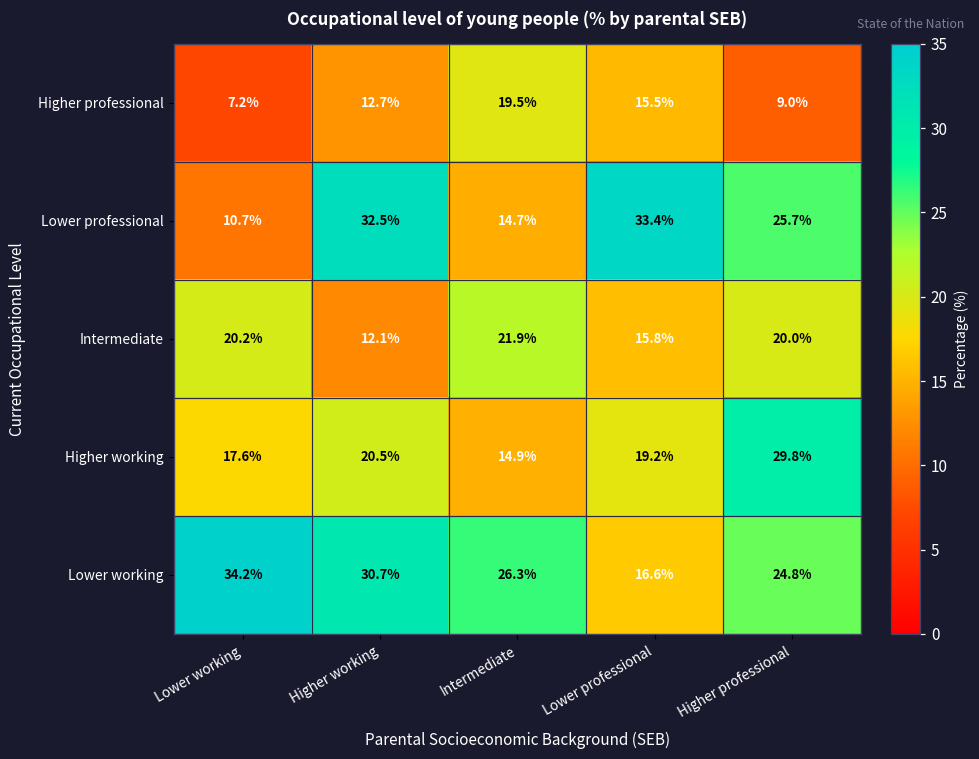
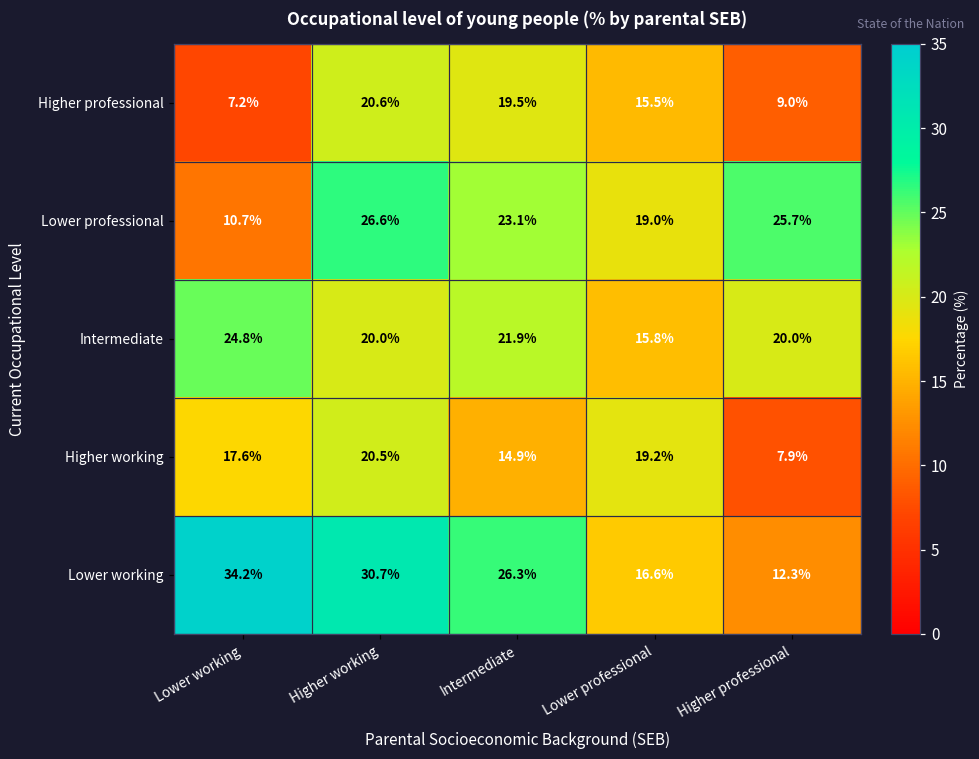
Higher professional, Higher working: 12.7% -> 20.6%
Lower professional, Higher working: 32.5% -> 26.6%
Lower professional, Intermediate: 14.7% -> 23.1%
Lower professional, Lower professional: 33.4% -> 19.0%
Intermediate, Lower working: 20.2% -> 24.8%
Intermediate, Higher working: 12.1% -> 20.0%
Higher working, Higher professional: 29.8% -> 7.9%
Lower working, Higher professional: 24.8% -> 12.3%
